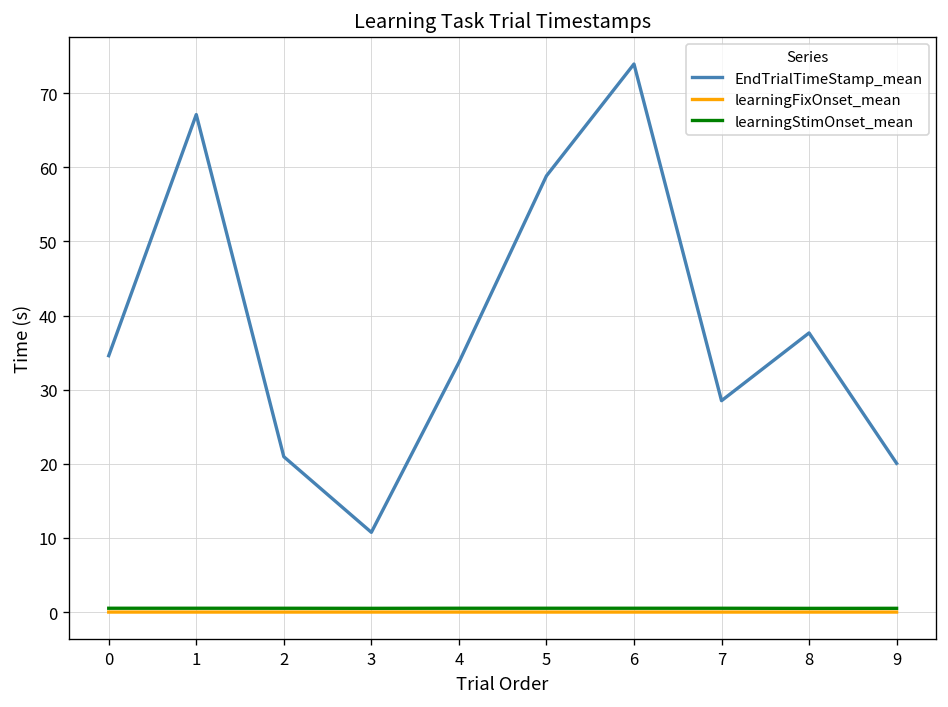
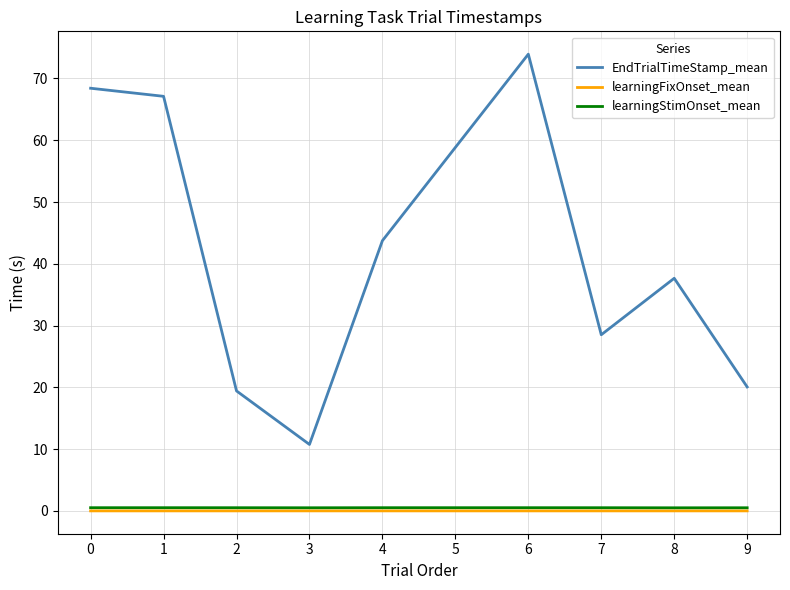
EndTrialTimeStamp_mean, 0: 35 -> 68
EndTrialTimeStamp_mean, 2: 21 -> 19
EndTrialTimeStamp_mean, 4: 34 -> 44
